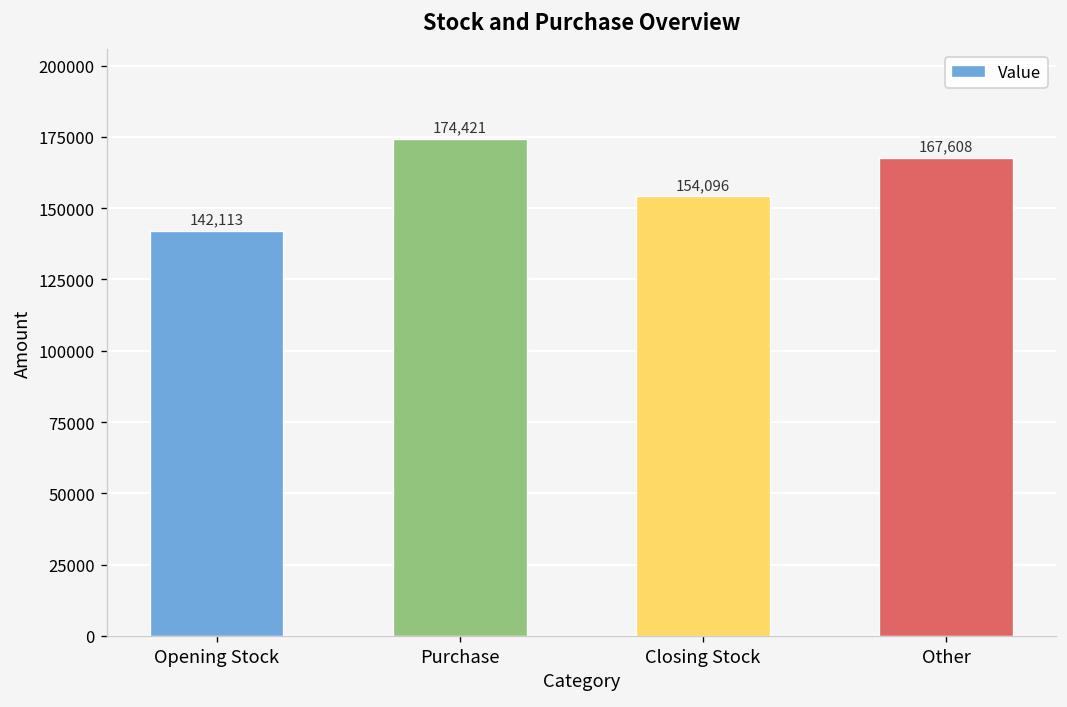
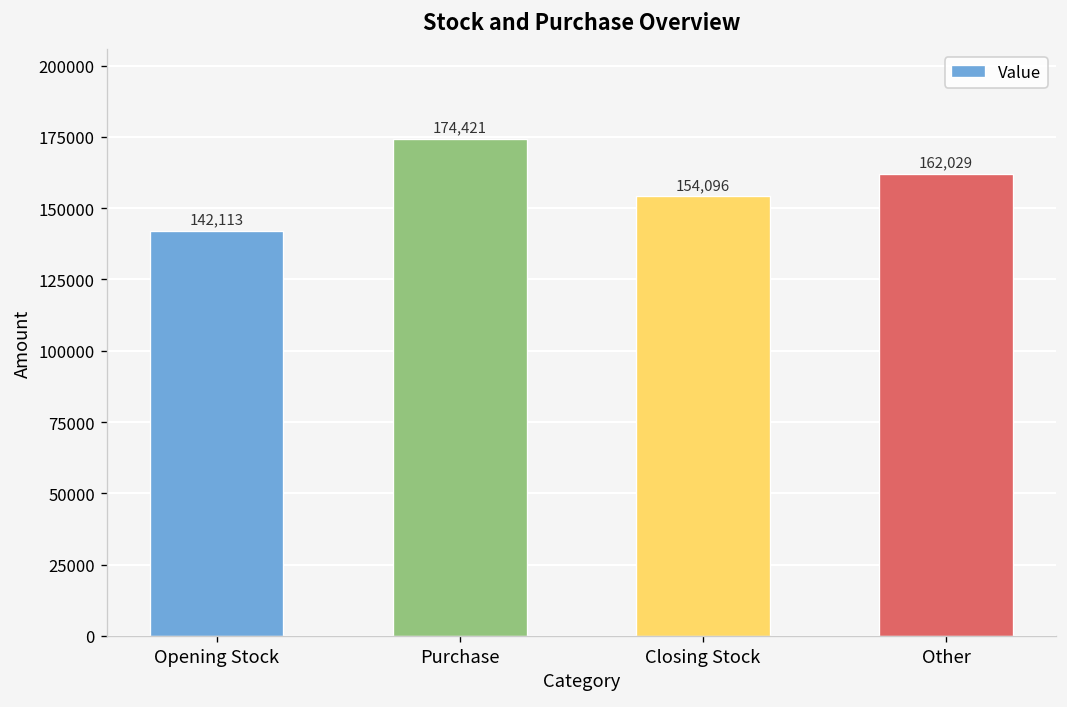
Other: 167,608 -> 162,029
